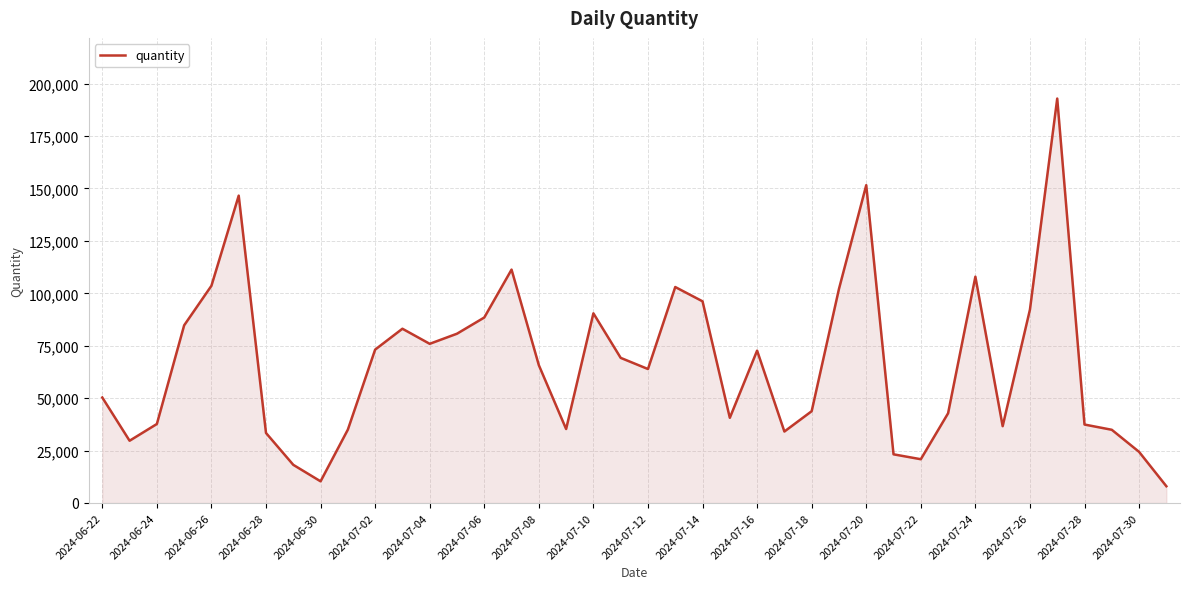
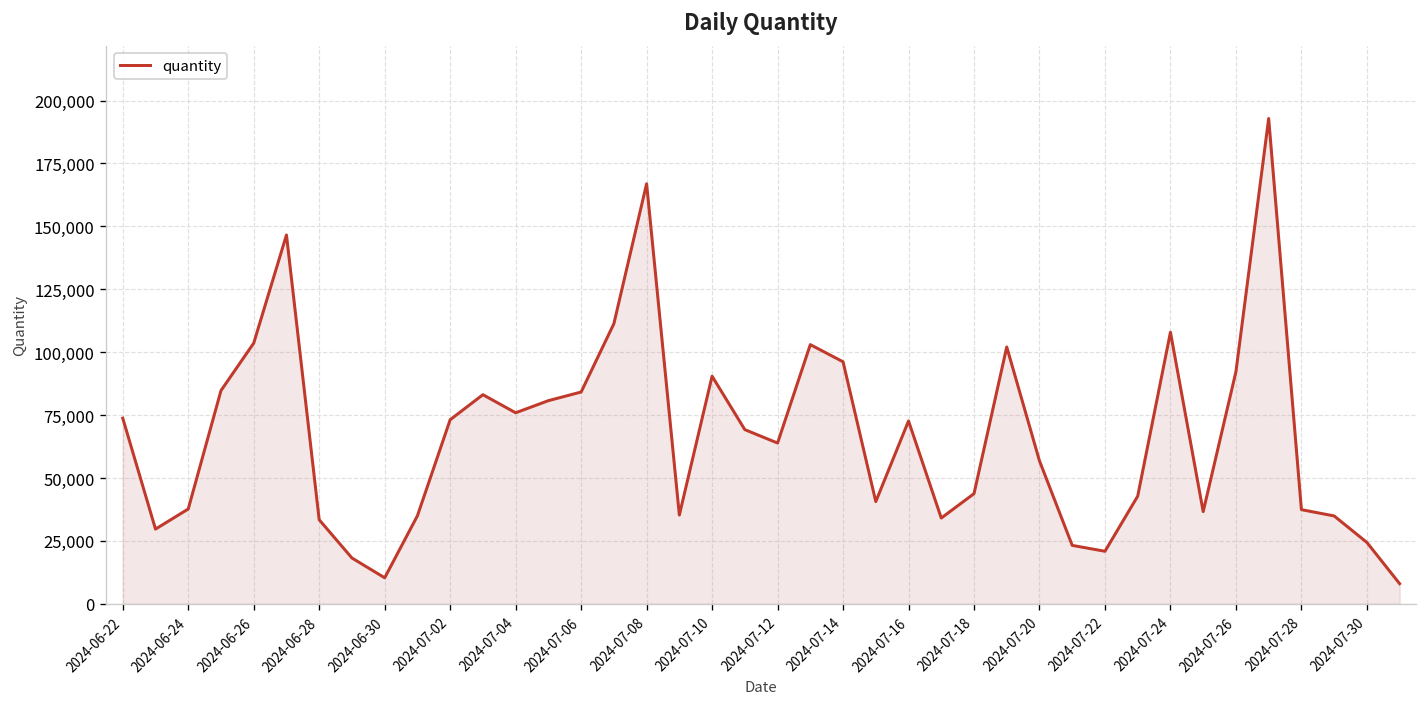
2024-06-22: 50,000 -> 74,000
2024-07-06: 88,000 -> 84,000
2024-07-08: 66,000 -> 167,000
2024-07-20: 152,000 -> 57,000
